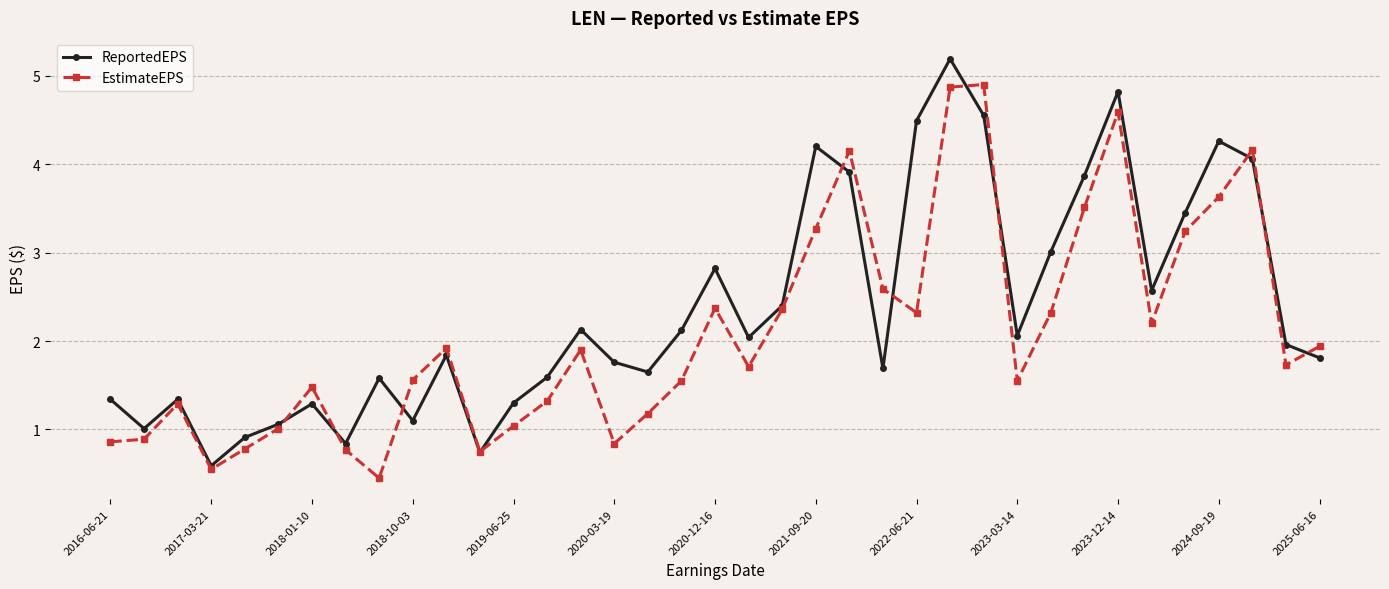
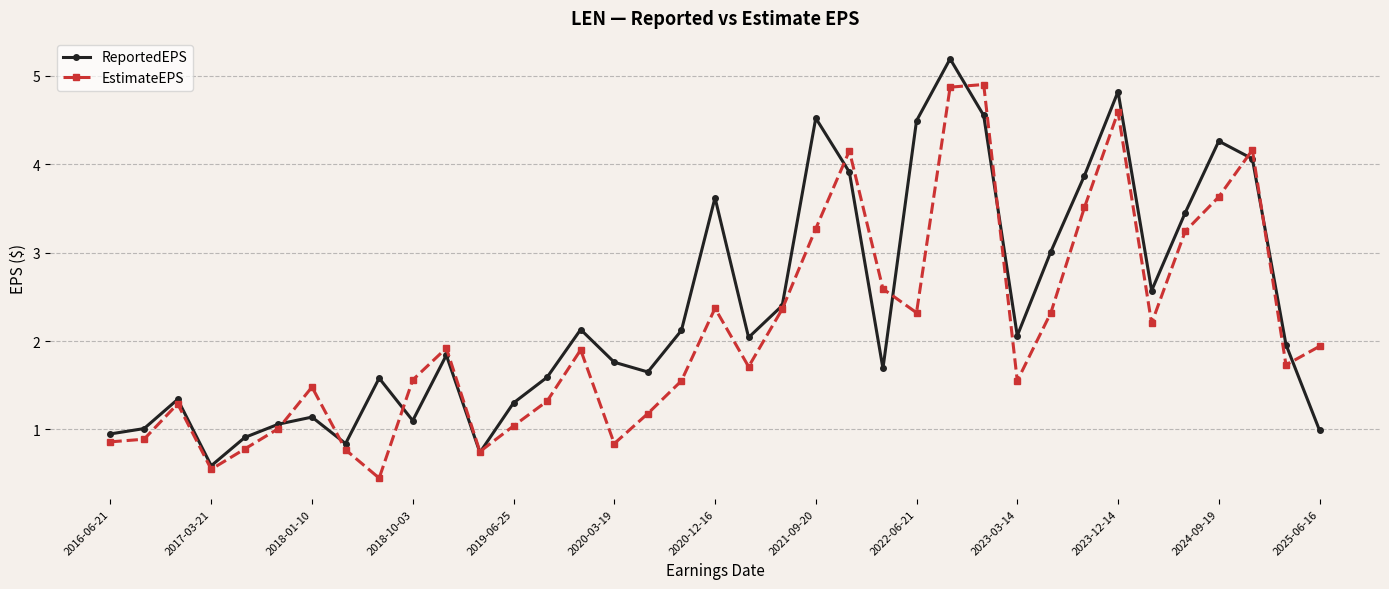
ReportedEPS, 2016-06-21: 1.3 -> 1.0
ReportedEPS, 2018-01-10: 1.3 -> 1.1
ReportedEPS, 2020-12-16: 2.8 -> 3.6
ReportedEPS, 2021-09-20: 4.2 -> 4.5
ReportedEPS, 2025-06-16: 1.8 -> 1.0
